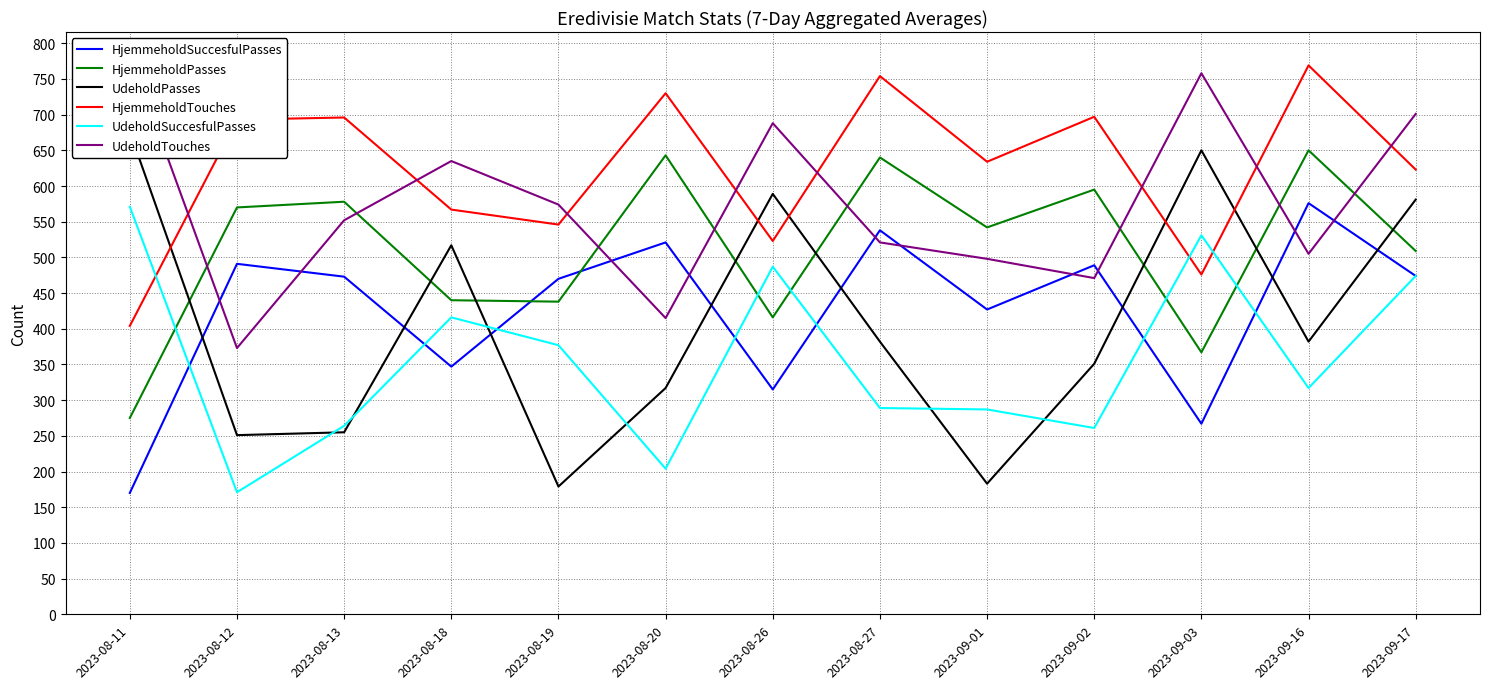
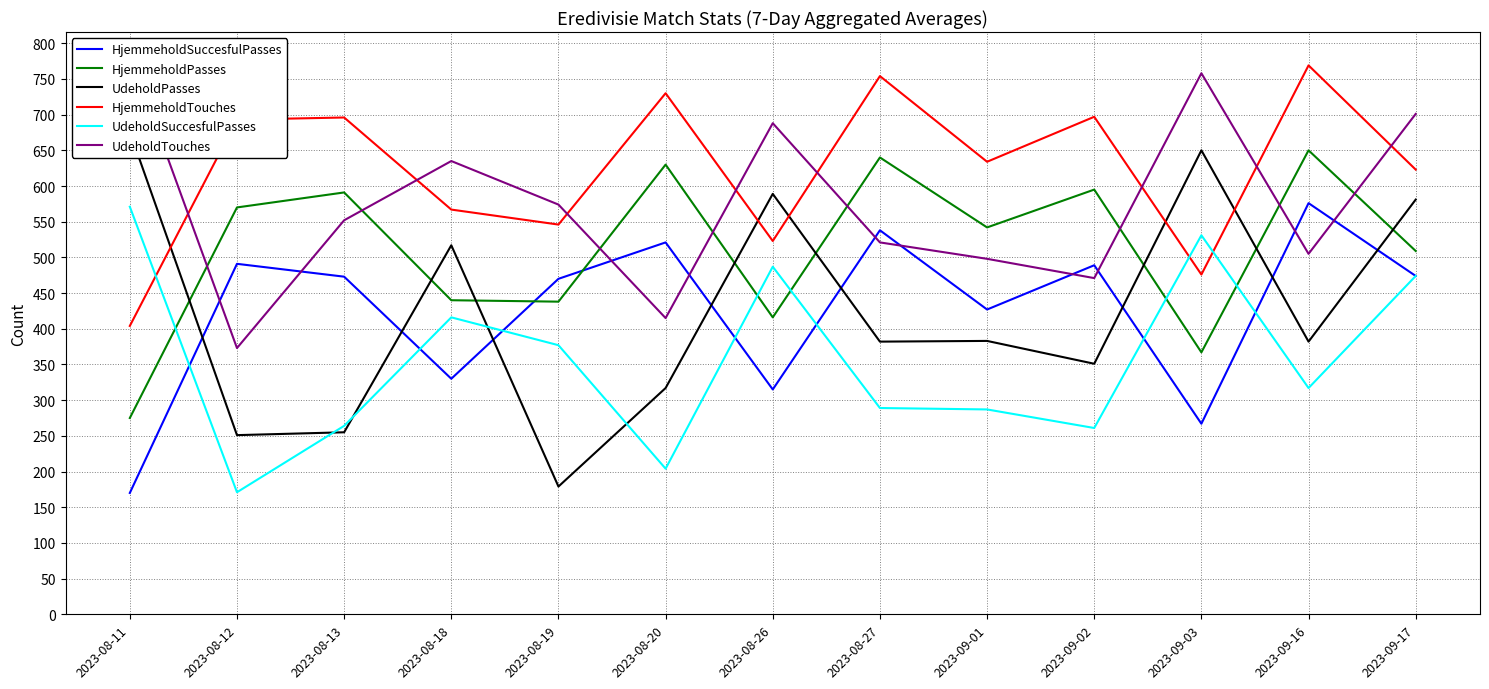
HjemmeholdPasses, 2023-08-13: 580 -> 590
HjemmeholdSuccesfulPasses, 2023-08-18: 350 -> 330
HjemmeholdPasses, 2023-08-20: 640 -> 630
UdeholdPasses, 2023-09-01: 180 -> 380
